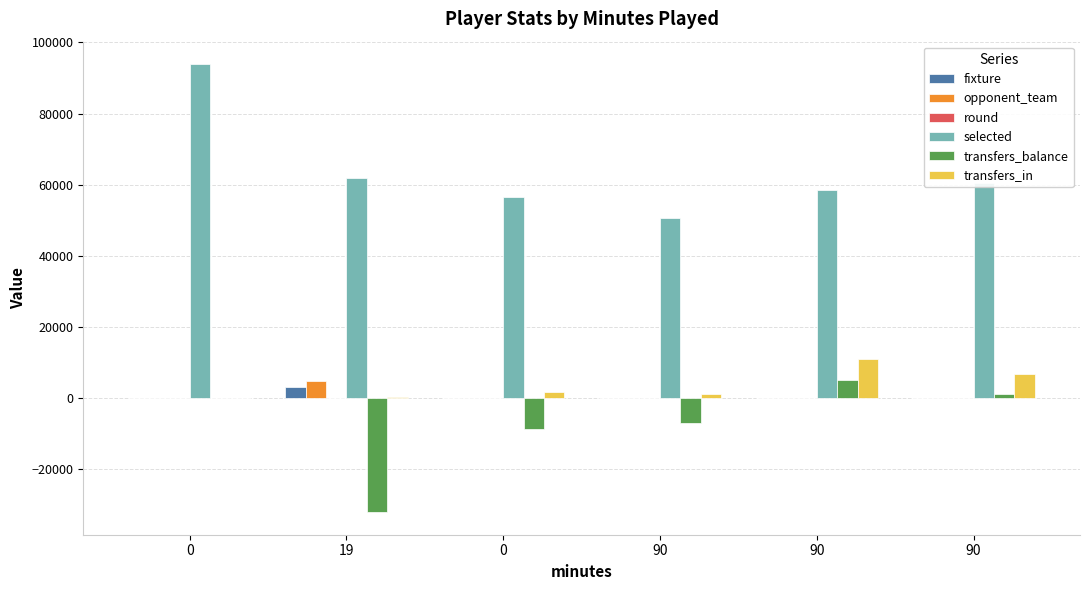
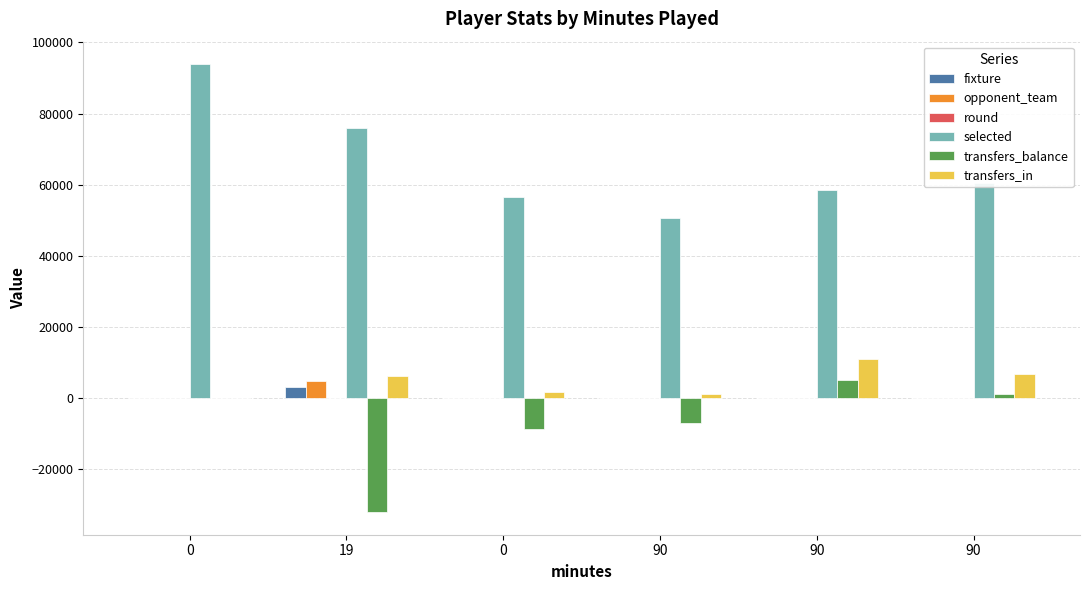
selected, 19: 62000 -> 76000
transfers_in, 19: 0 -> 6000
